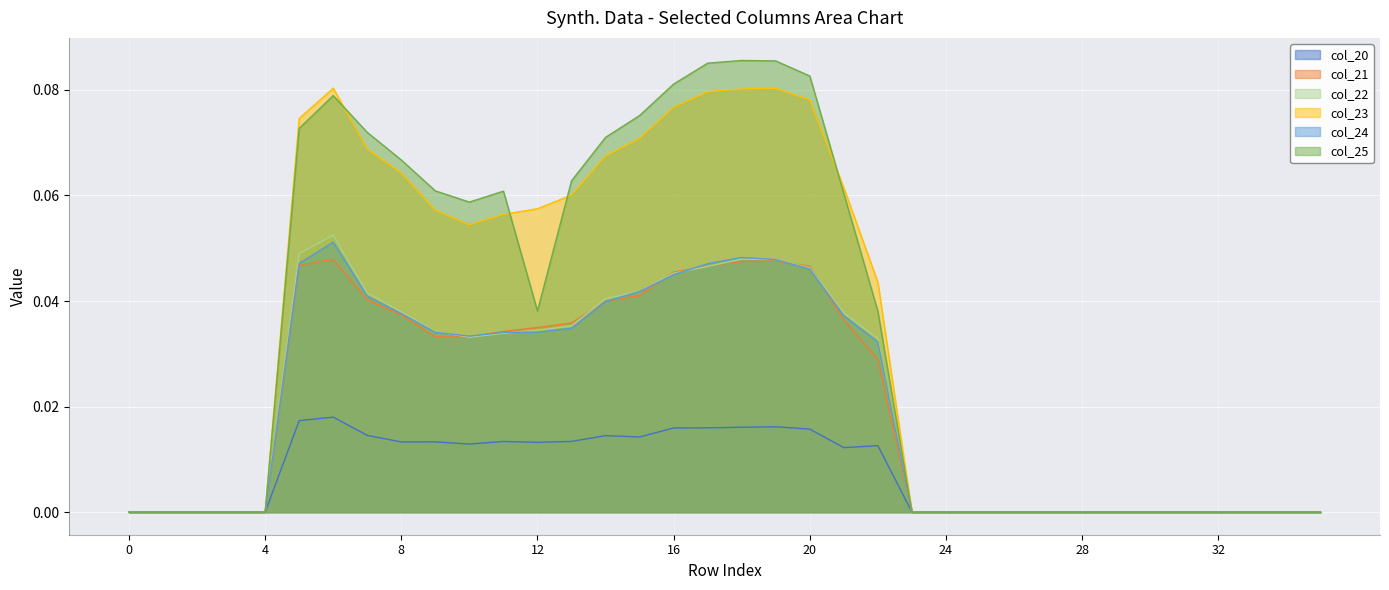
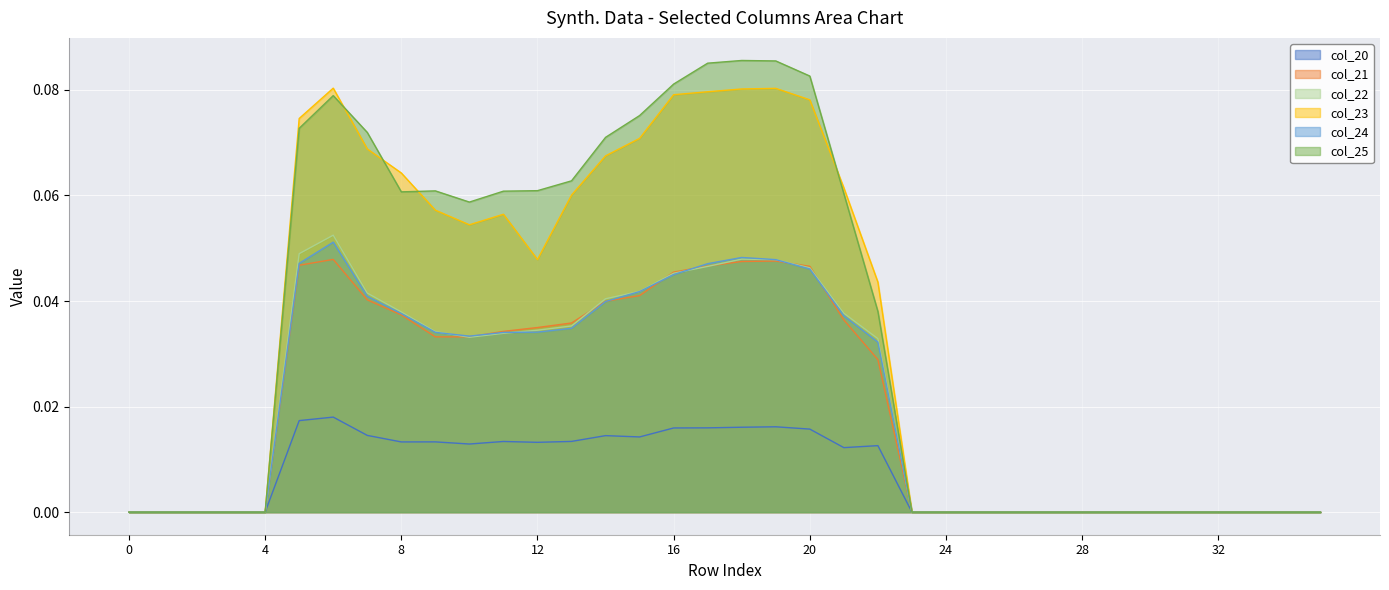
col_25, 8: 0.067 -> 0.061
col_23, 12: 0.057 -> 0.048
col_25, 12: 0.038 -> 0.061
col_23, 16: 0.077 -> 0.079
